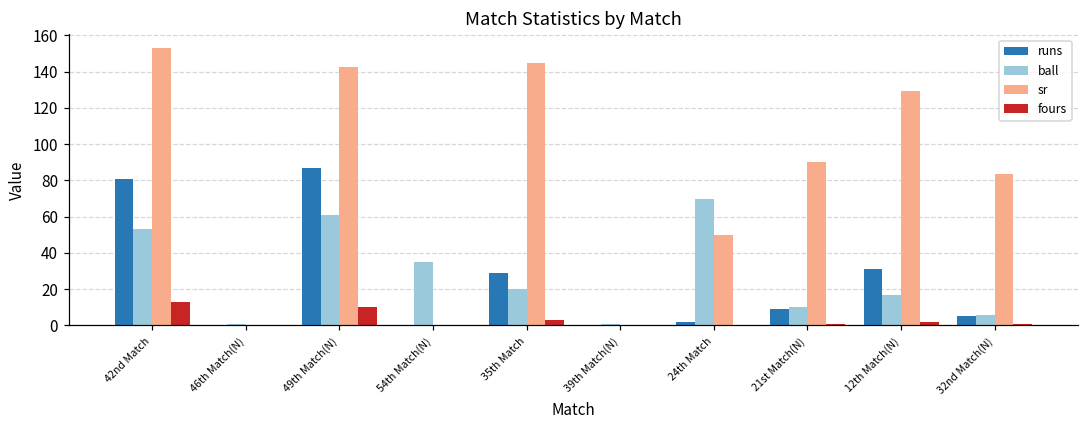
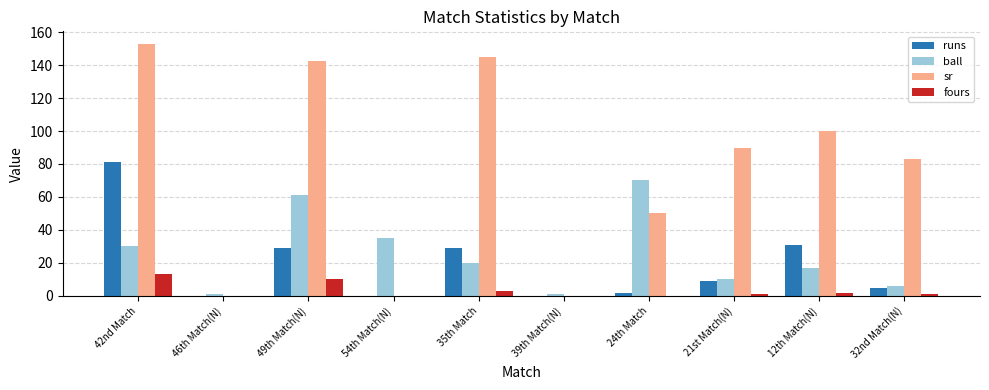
ball, 42nd Match: 53 -> 30
runs, 49th Match(N): 87 -> 29
sr, 12th Match(N): 129 -> 100
